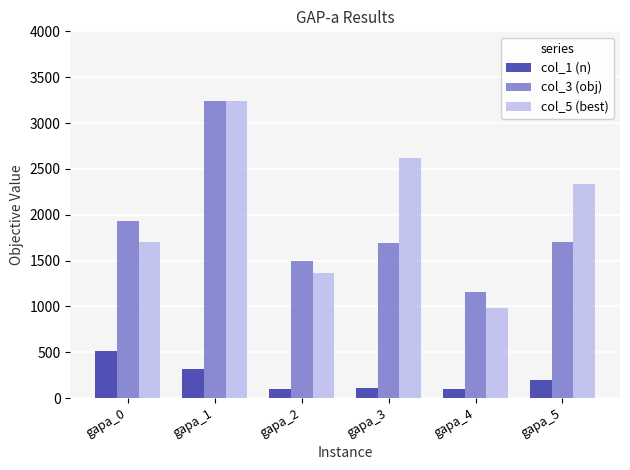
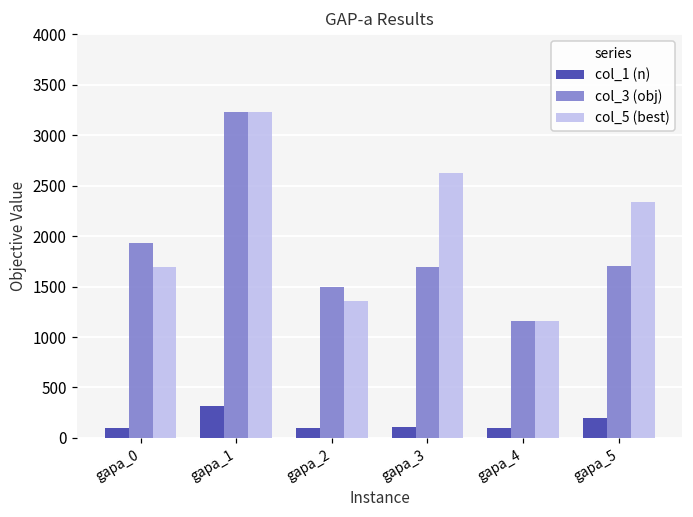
col_1 (n), gapa_0: 500 -> 100
col_5 (best), gapa_4: 1000 -> 1200
